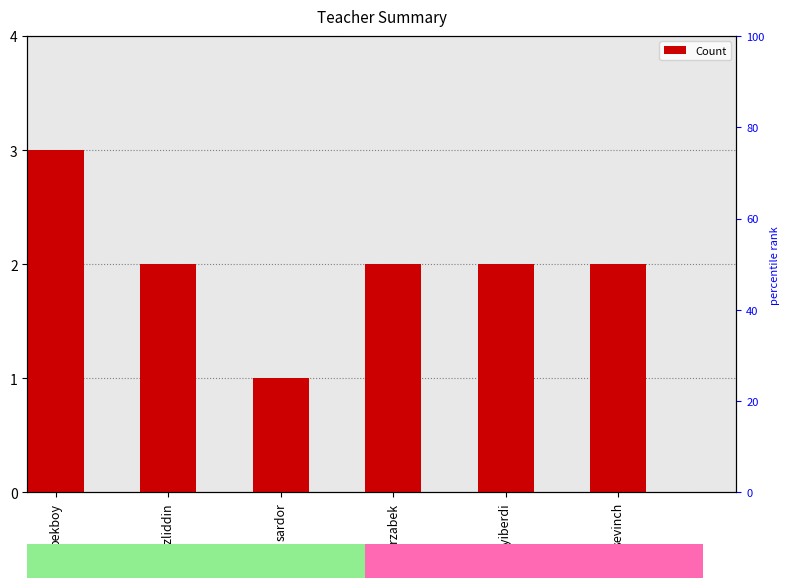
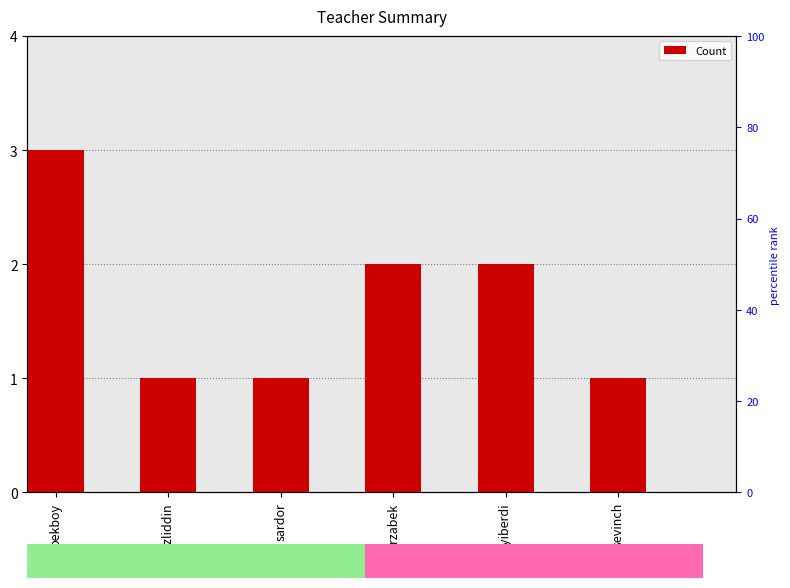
Count, fazliddin: 2 -> 1
Count, sevinch: 2 -> 1
